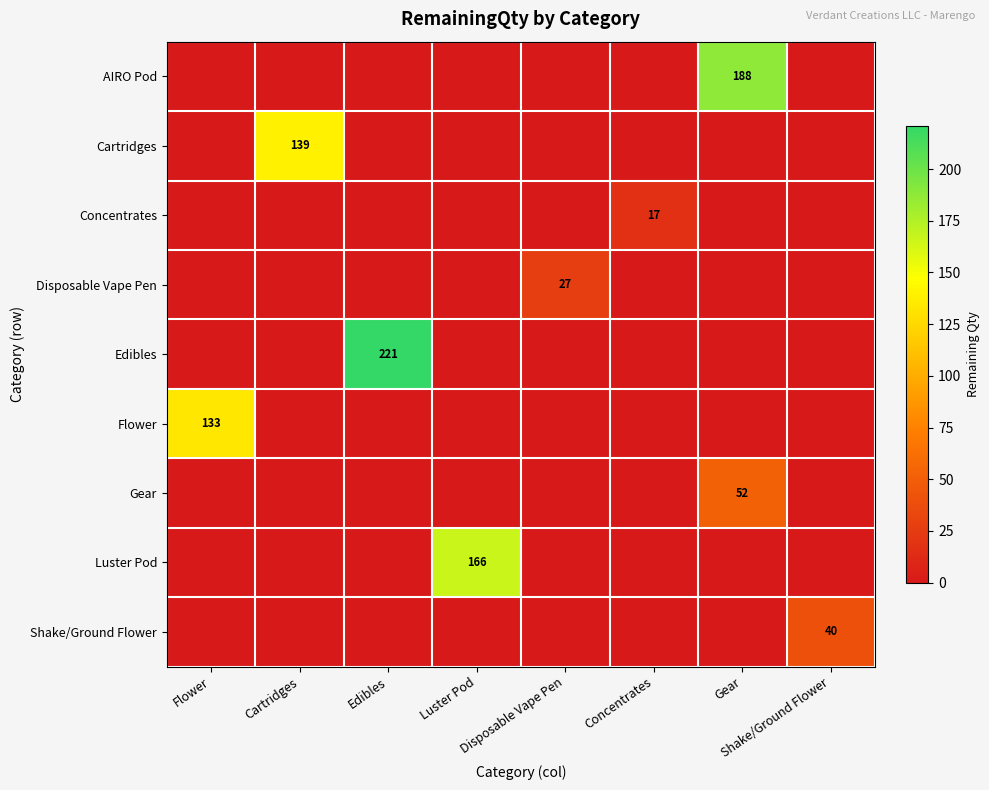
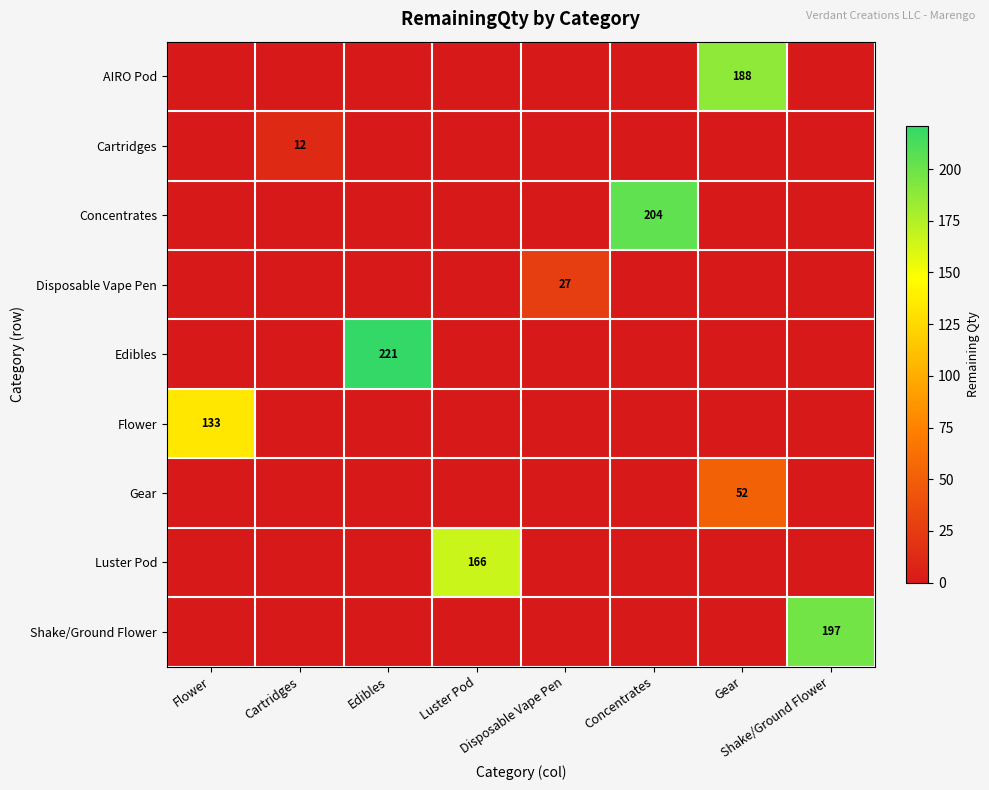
Cartridges, Cartridges: 139 -> 12
Concentrates, Concentrates: 17 -> 204
Shake/Ground Flower, Shake/Ground Flower: 40 -> 197
